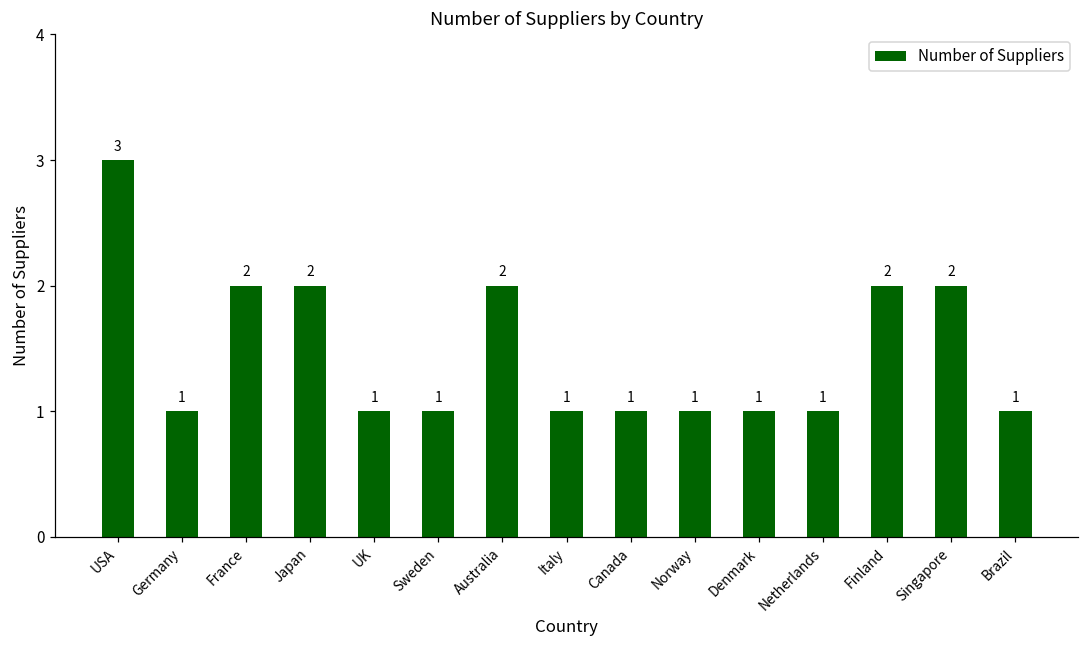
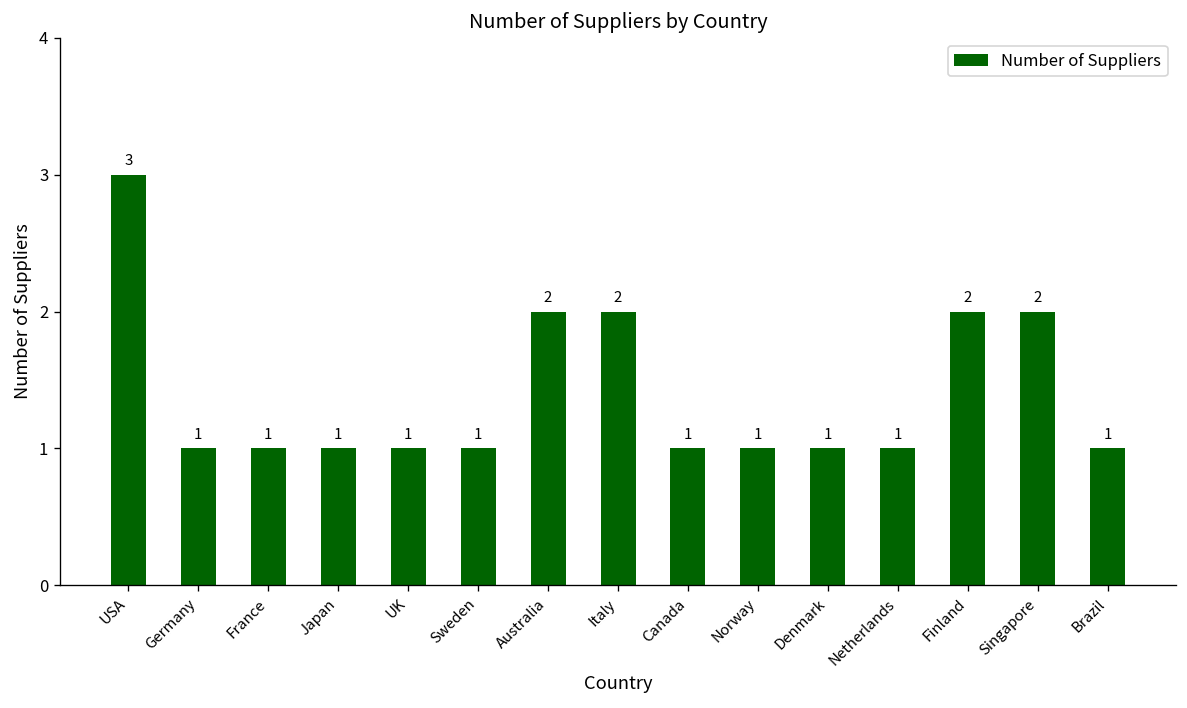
France: 2 -> 1
Japan: 2 -> 1
Italy: 1 -> 2
